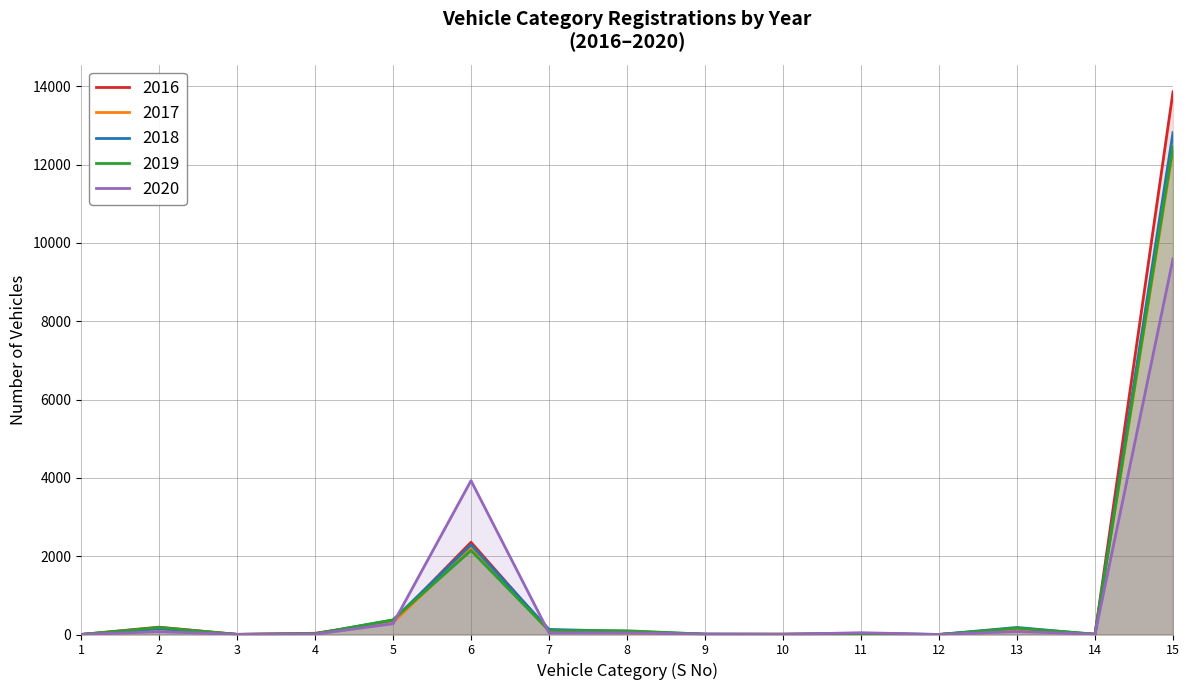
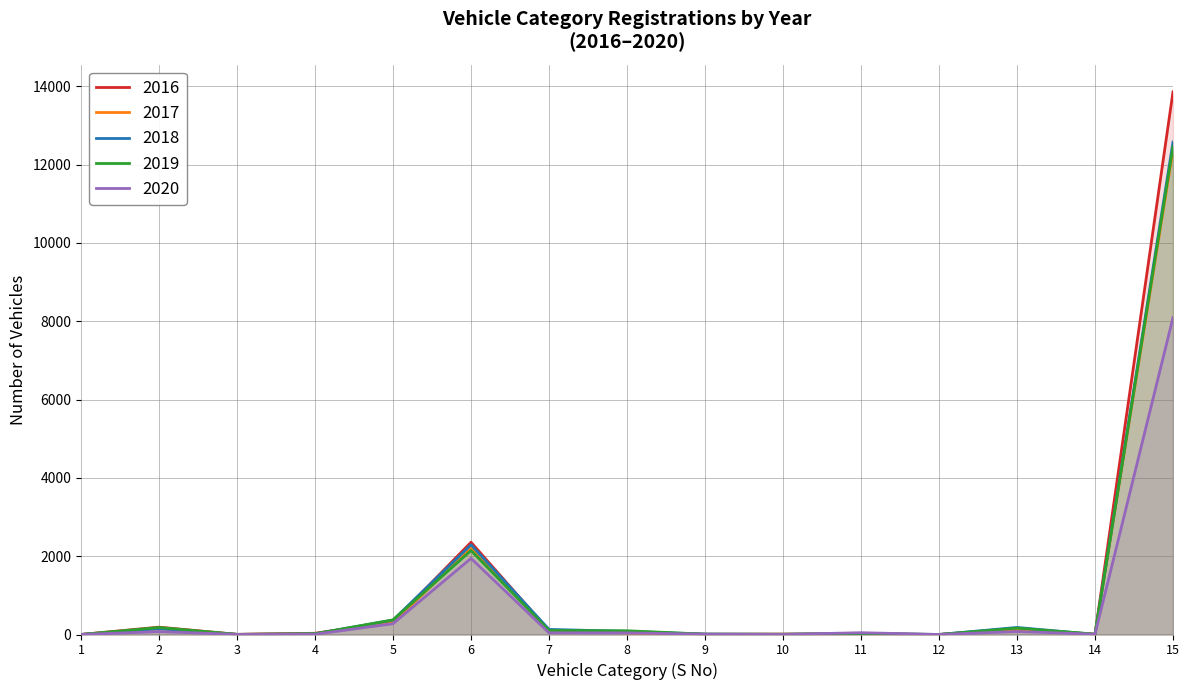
2020, 6: 3900 -> 1900
2018, 15: 12800 -> 12600
2020, 15: 9600 -> 8100
